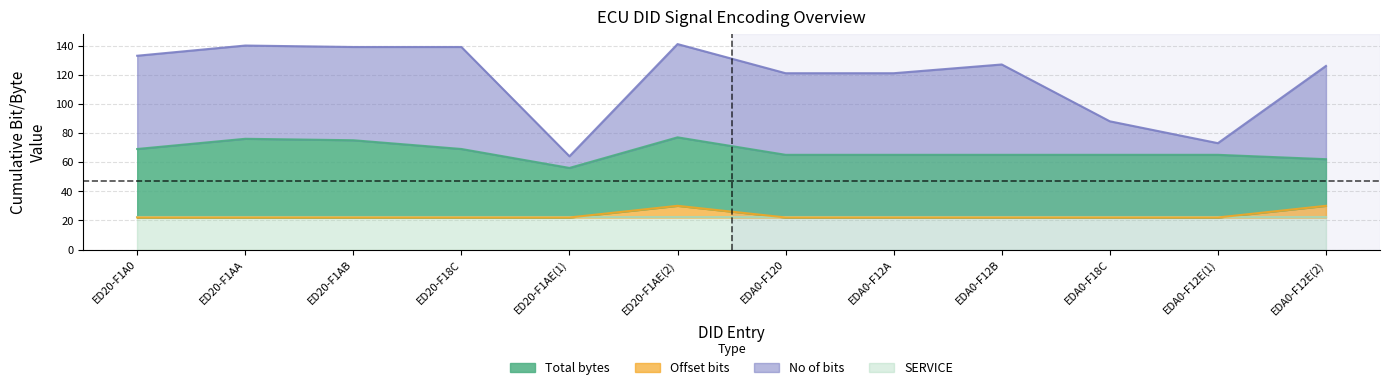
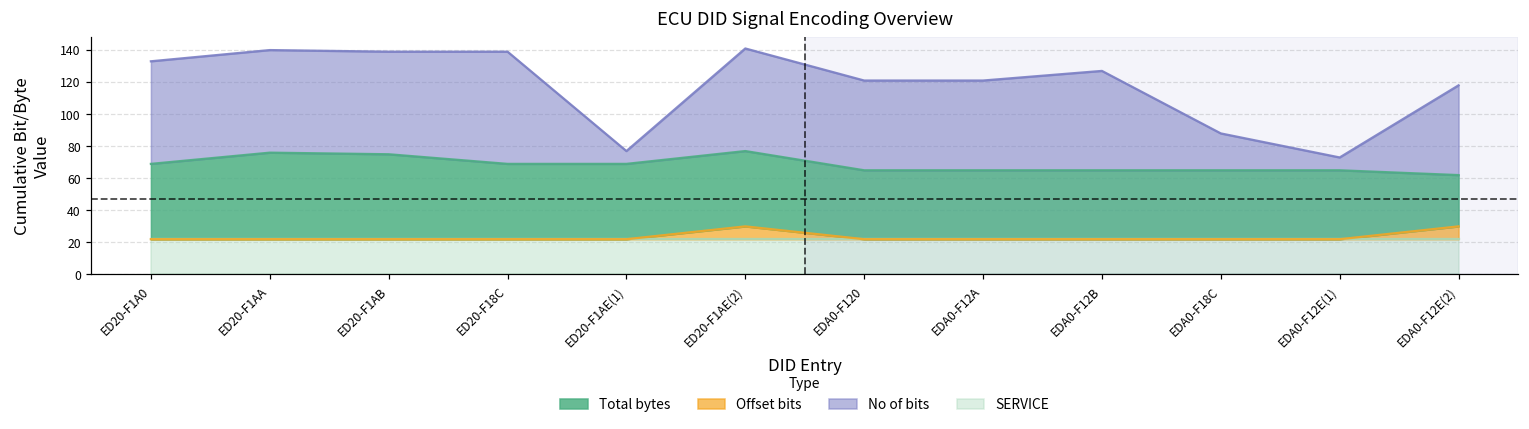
Total bytes, ED20-F1AE(1): 34 -> 47
No of bits, EDA0-F12E(2): 64 -> 56
